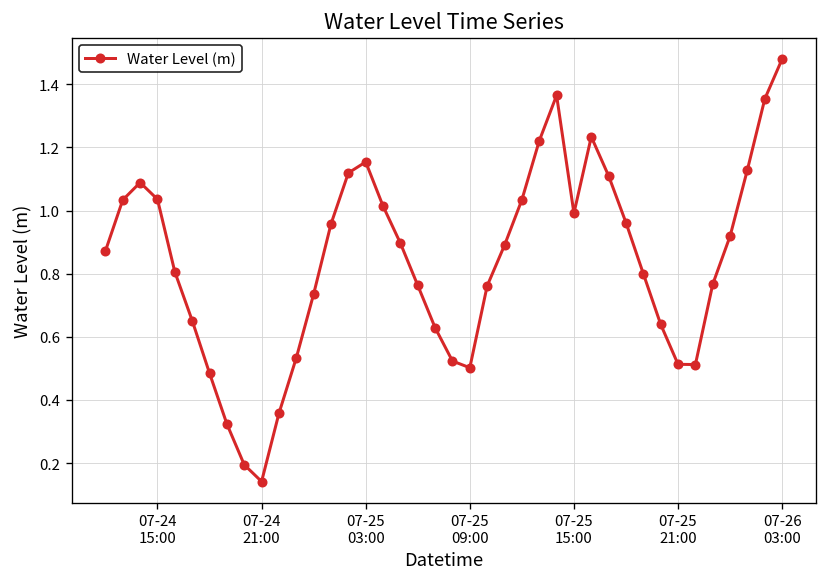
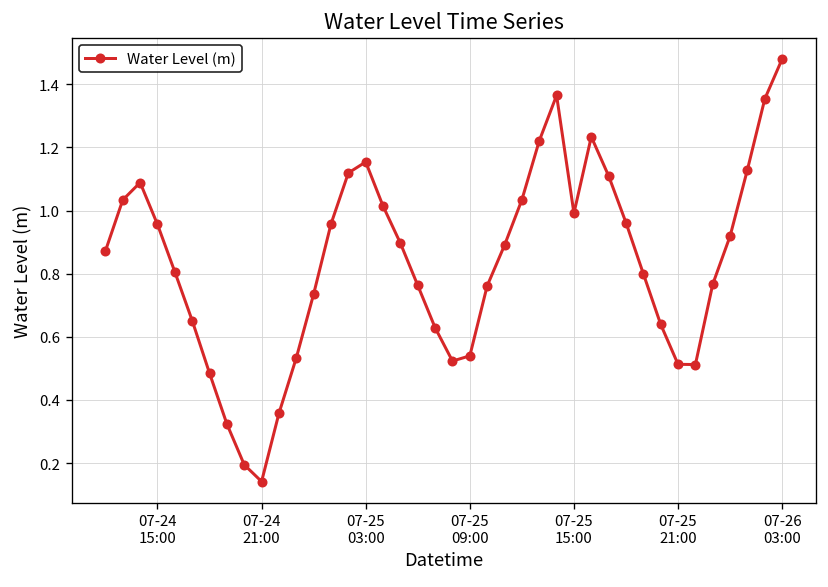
07-24 15:00: 1.04 -> 0.96
07-25 09:00: 0.50 -> 0.54
